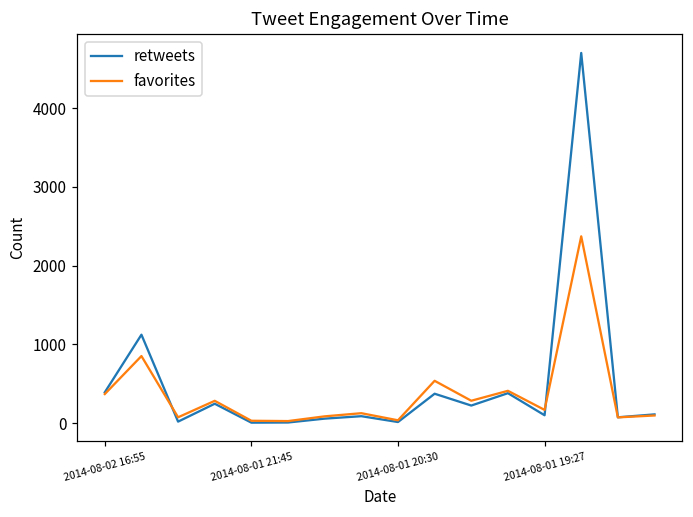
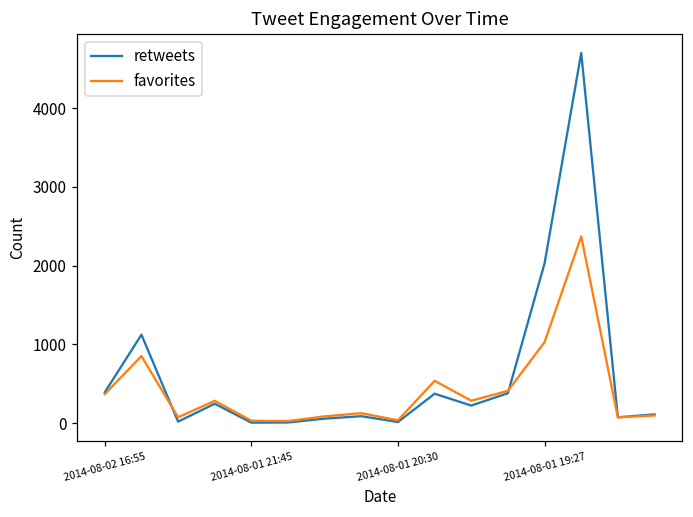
retweets, 2014-08-01 19:27: 100 -> 2000
favorites, 2014-08-01 19:27: 200 -> 1000
